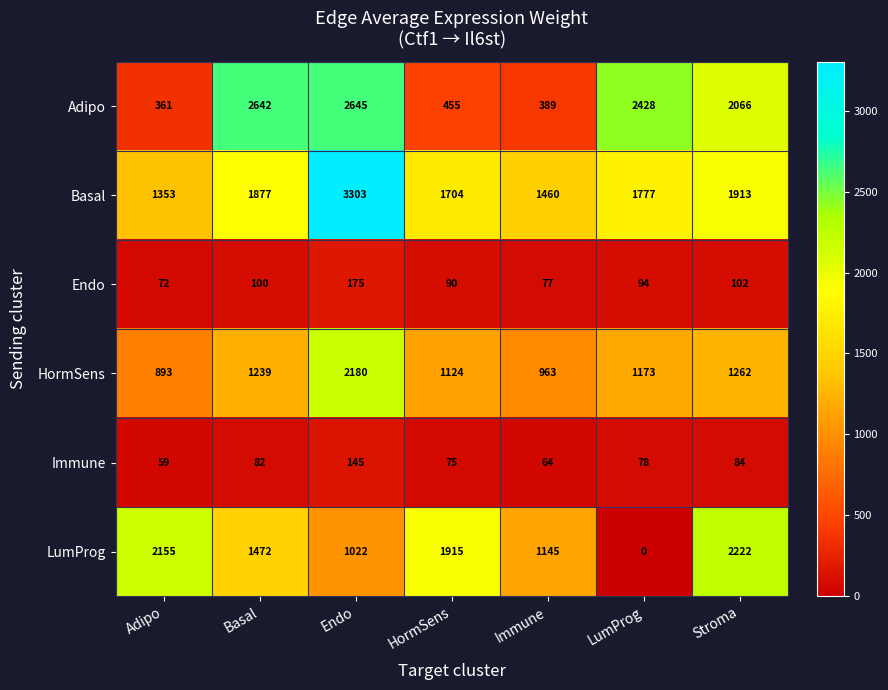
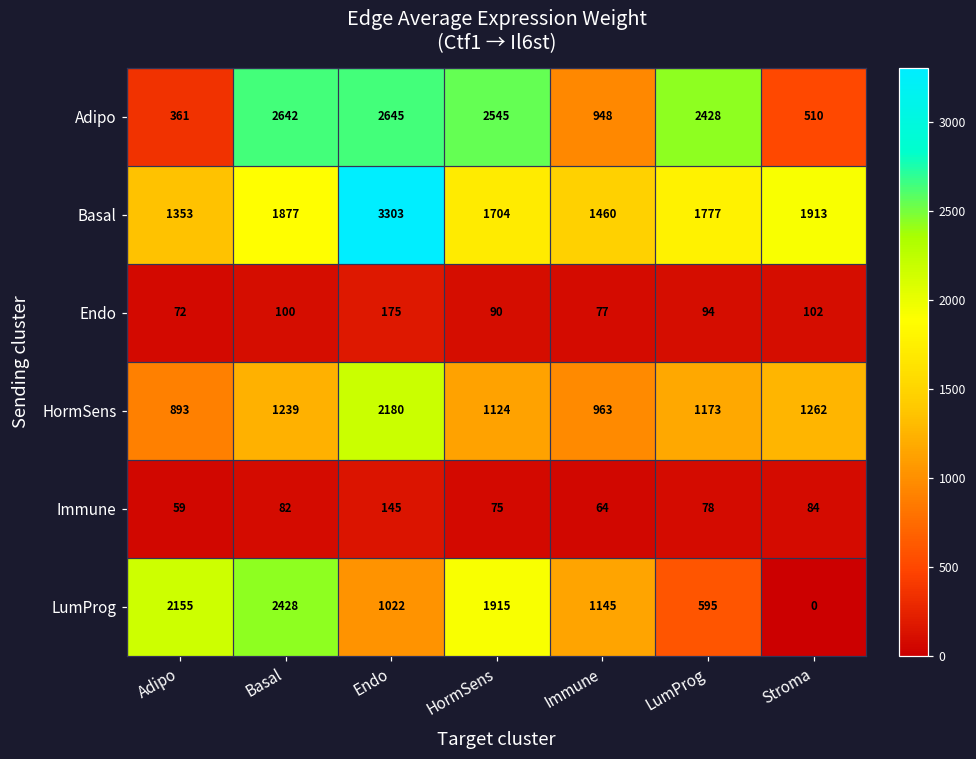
Adipo, HormSens: 455 -> 2545
Adipo, Immune: 389 -> 948
Adipo, Stroma: 2066 -> 510
LumProg, Basal: 1472 -> 2428
LumProg, LumProg: 0 -> 595
LumProg, Stroma: 2222 -> 0
